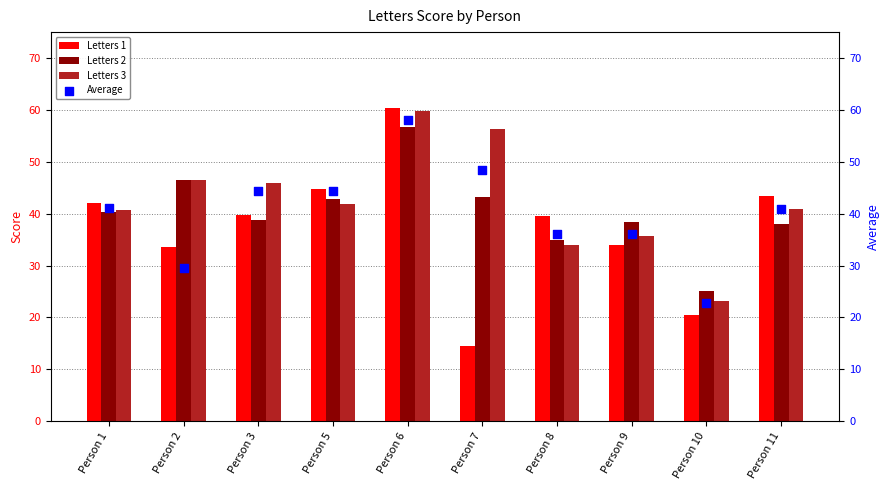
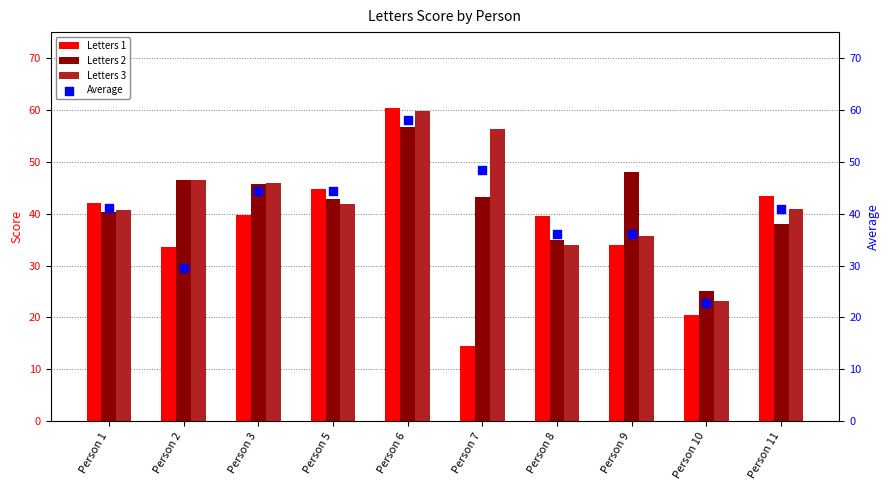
Letters 2, Person 3: 39 -> 46
Letters 2, Person 9: 38 -> 48
